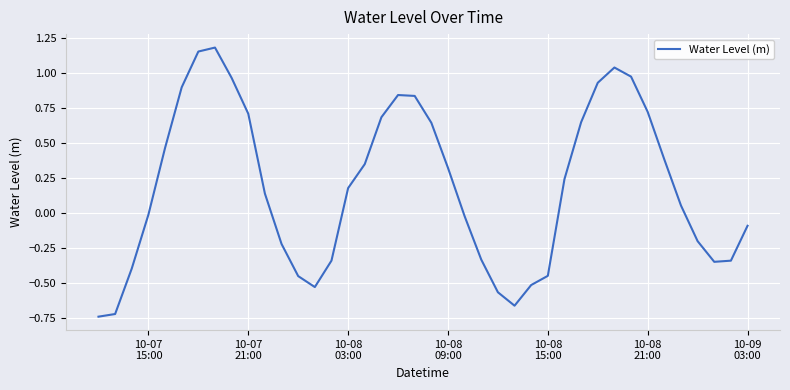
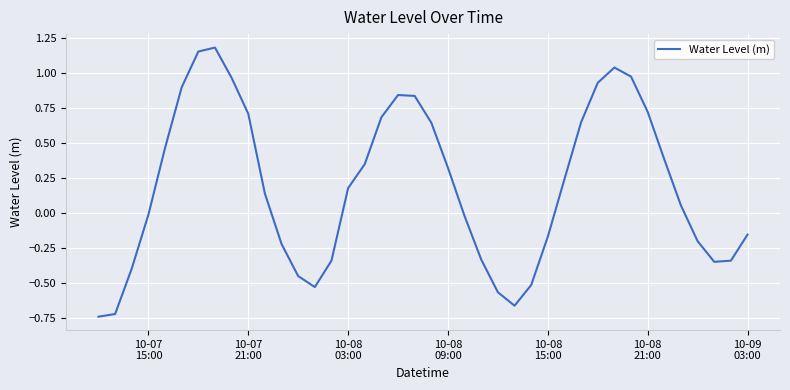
10-08 15:00: -0.45 -> -0.17
10-09 03:00: -0.09 -> -0.15
